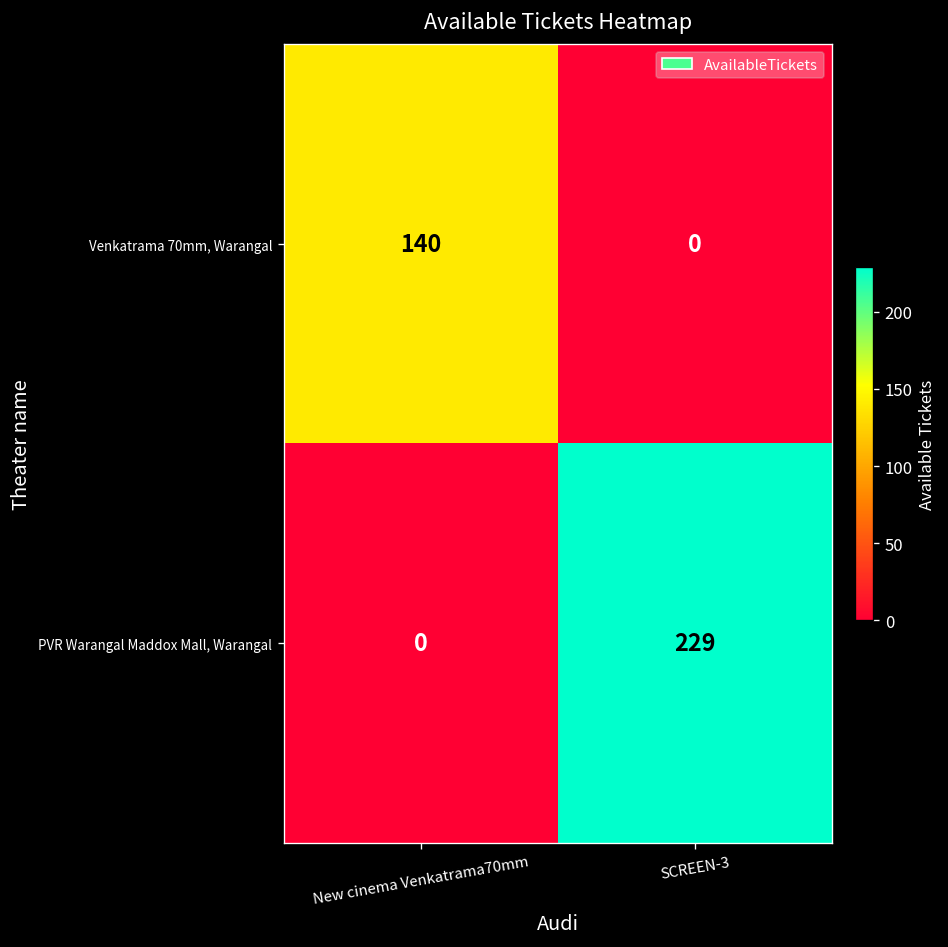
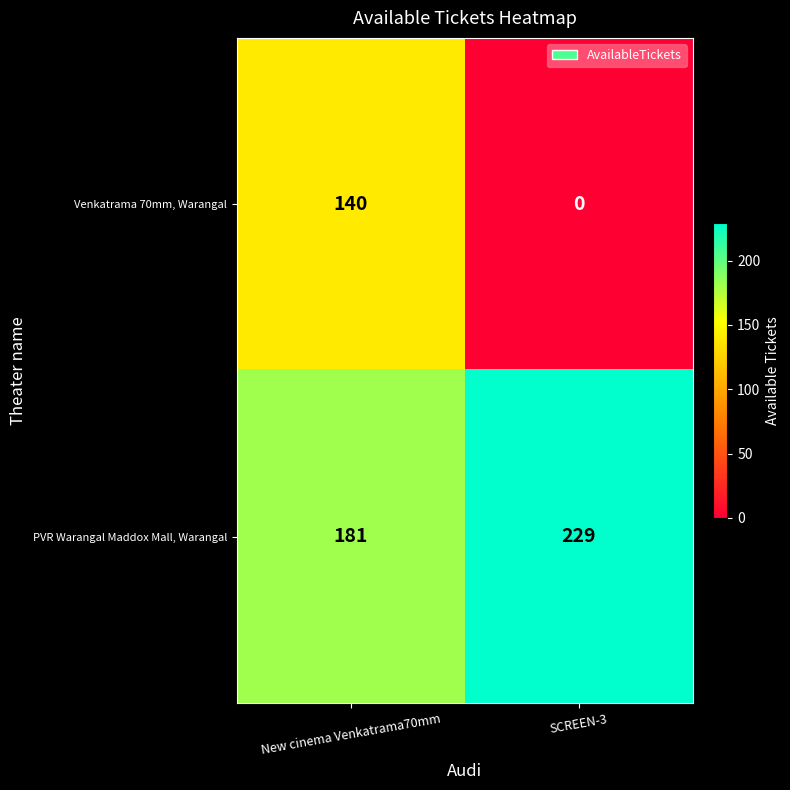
PVR Warangal Maddox Mall, Warangal, New cinema Venkatrama70mm: 0 -> 181
